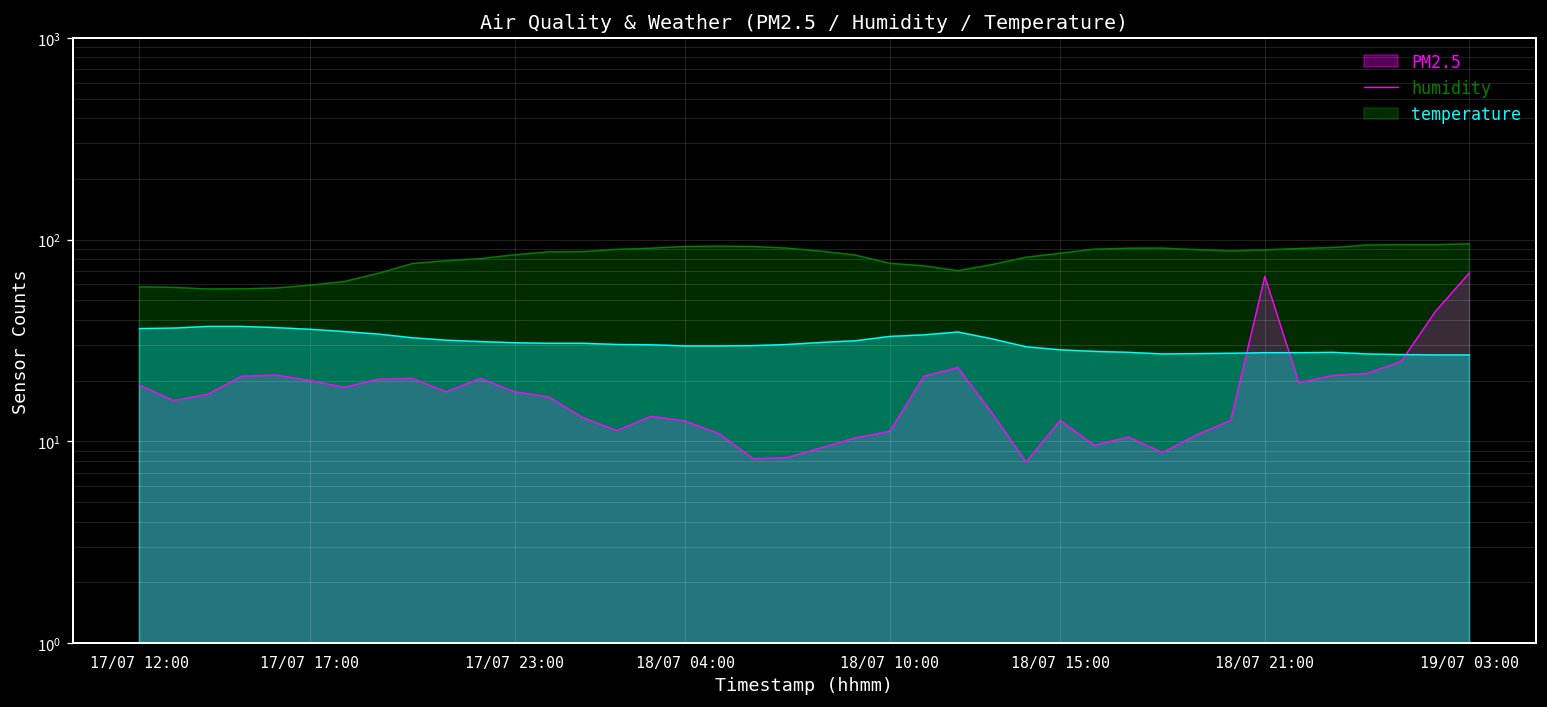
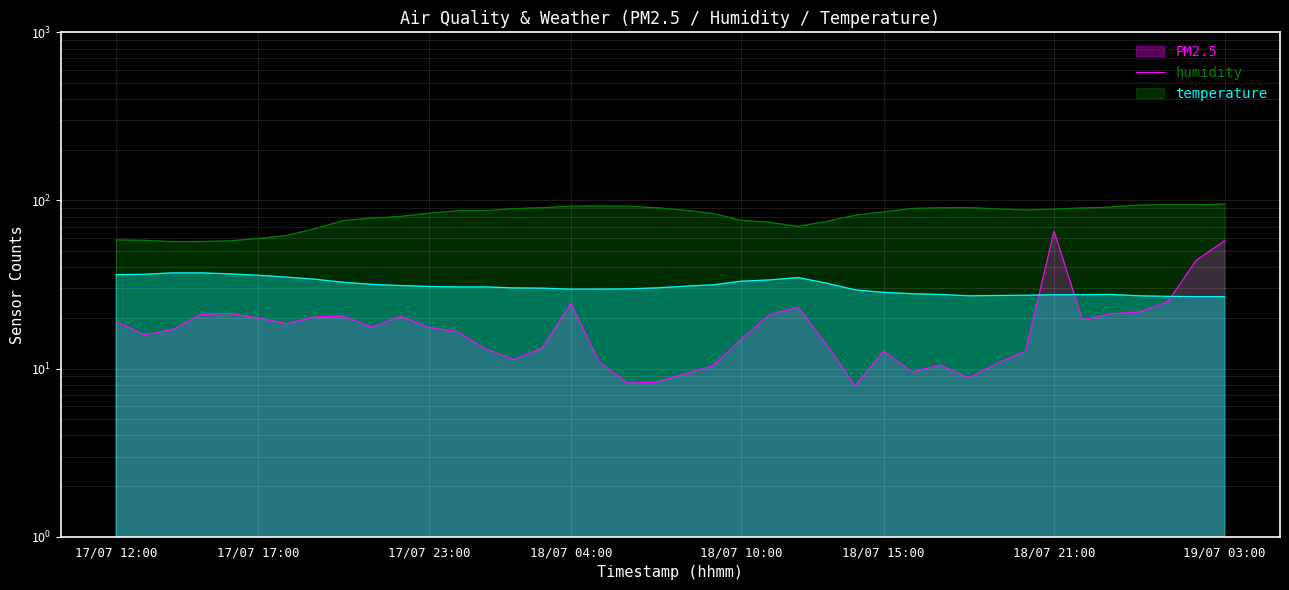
PM2.5, 18/07 04:00: 13 -> 25
PM2.5, 18/07 10:00: 11 -> 15
PM2.5, 19/07 03:00: 68 -> 58
